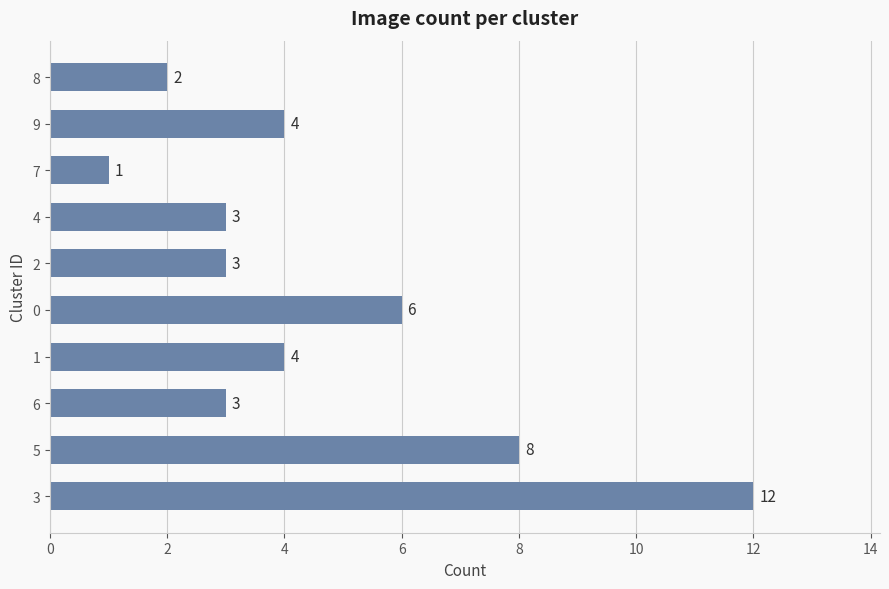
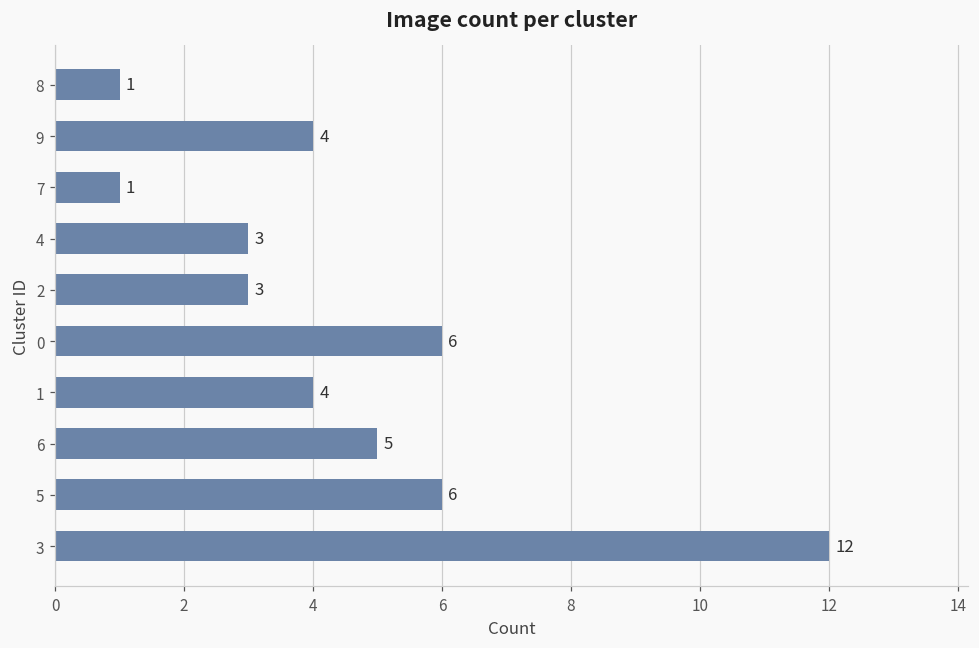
8: 2 -> 1
6: 3 -> 5
5: 8 -> 6
